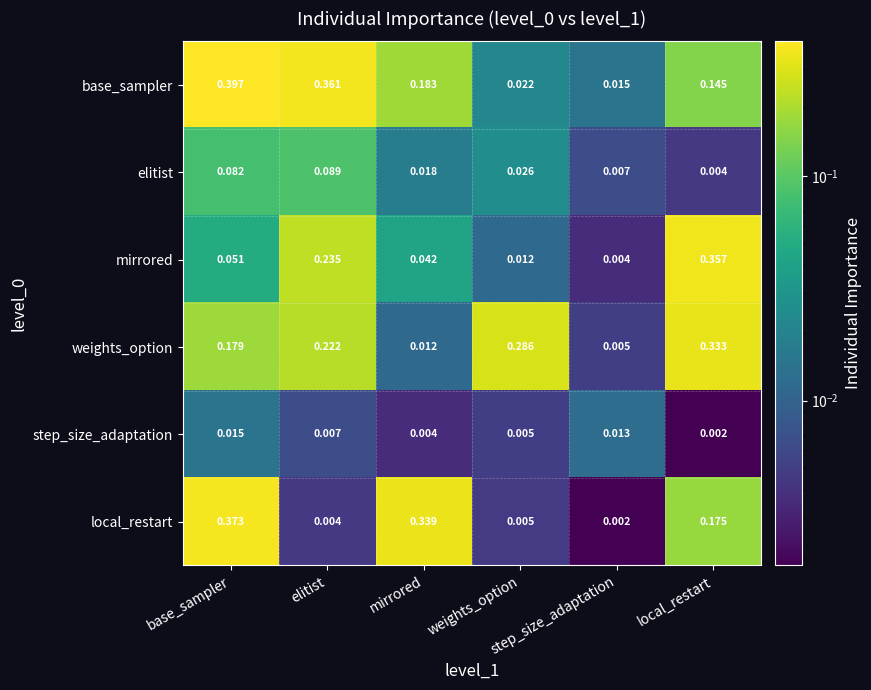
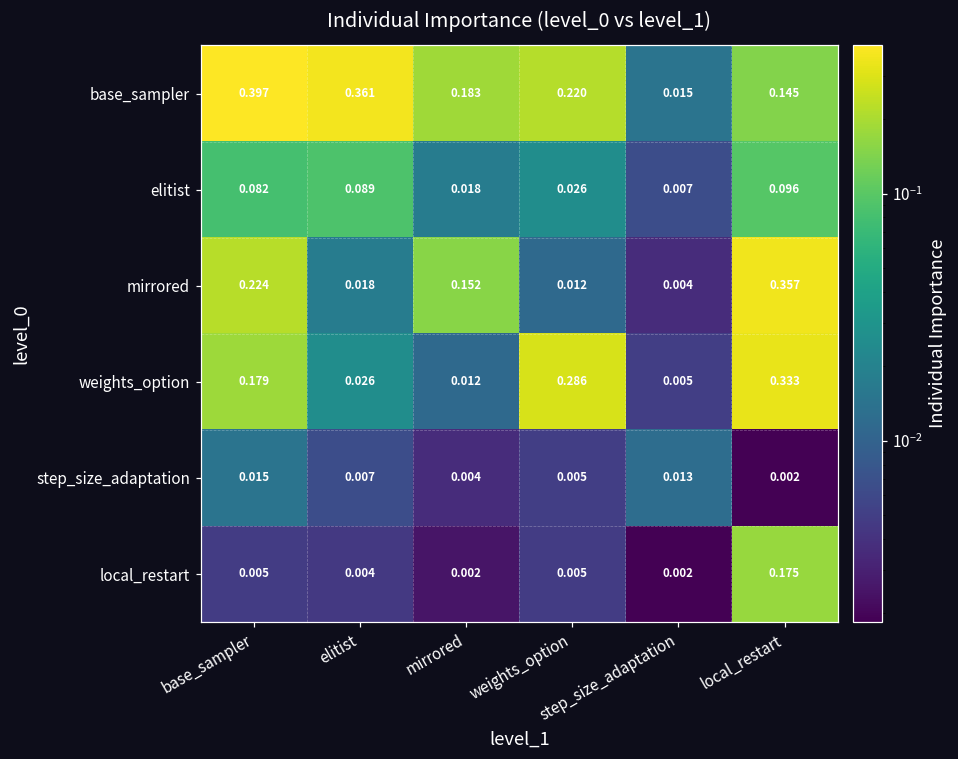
base_sampler, weights_option: 0.022 -> 0.220
elitist, local_restart: 0.004 -> 0.096
mirrored, base_sampler: 0.051 -> 0.224
mirrored, elitist: 0.235 -> 0.018
mirrored, mirrored: 0.042 -> 0.152
weights_option, elitist: 0.222 -> 0.026
local_restart, base_sampler: 0.373 -> 0.005
local_restart, mirrored: 0.339 -> 0.002
